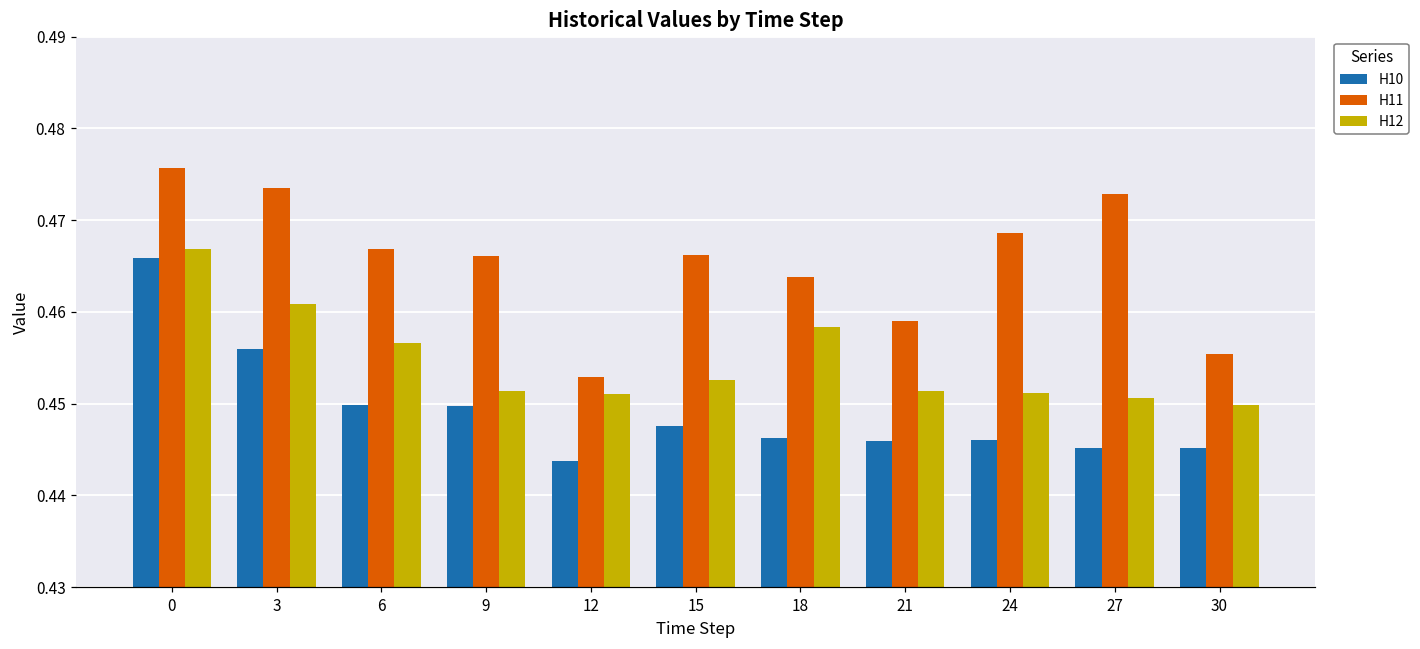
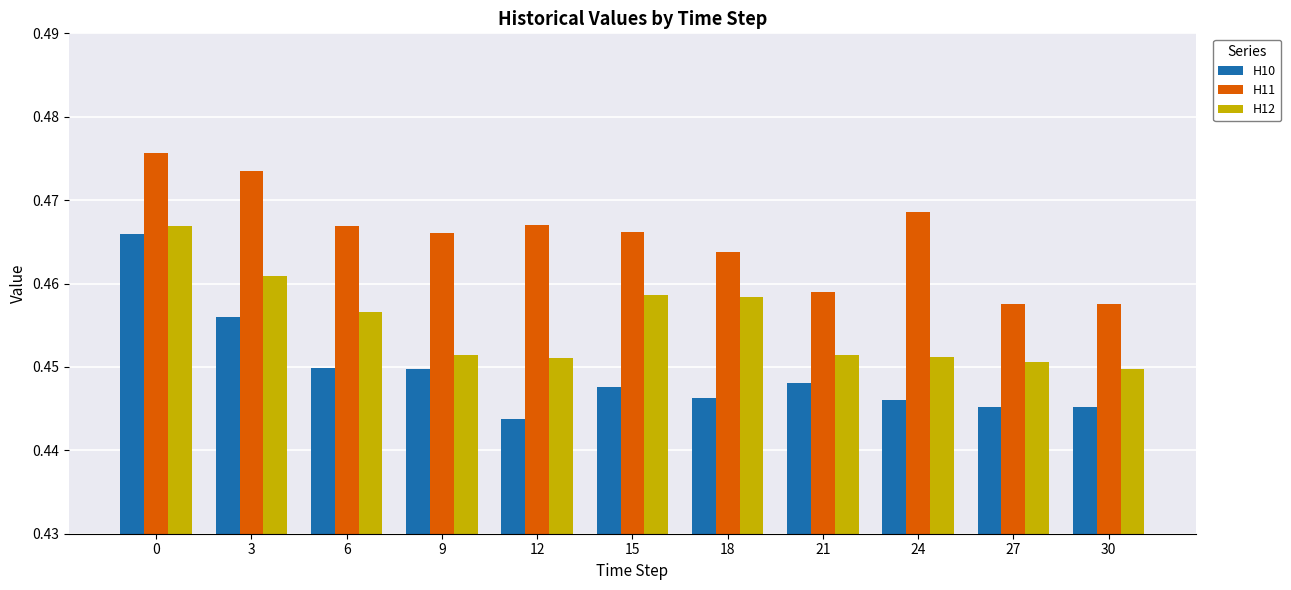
H11, 12: 0.453 -> 0.467
H12, 15: 0.453 -> 0.459
H10, 21: 0.446 -> 0.448
H11, 27: 0.473 -> 0.458
H11, 30: 0.455 -> 0.458
